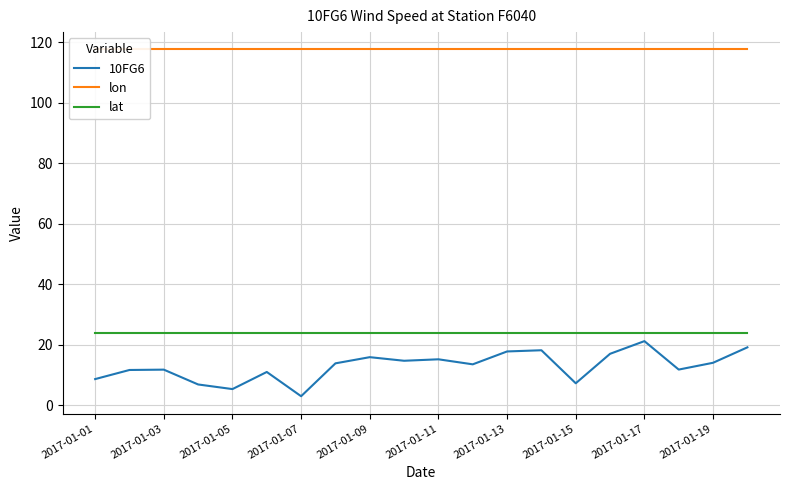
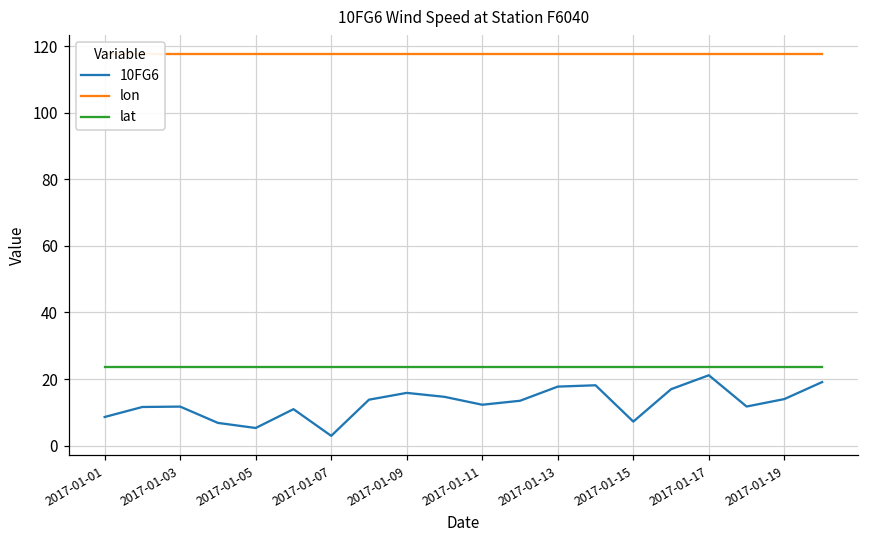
10FG6, 2017-01-11: 15 -> 12
